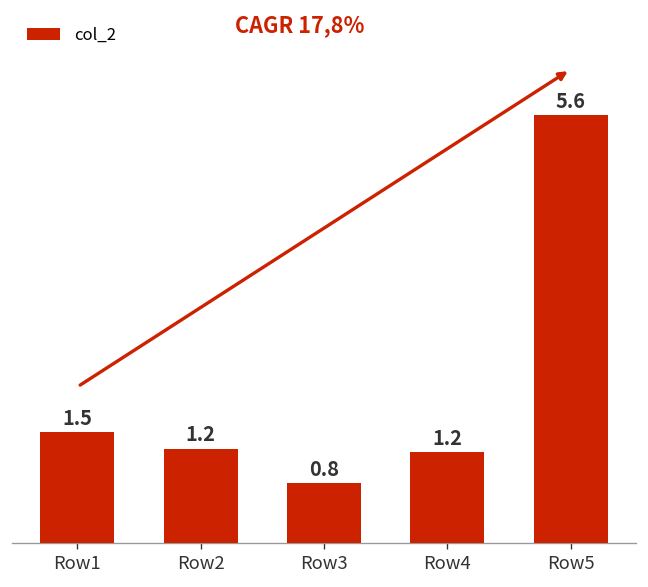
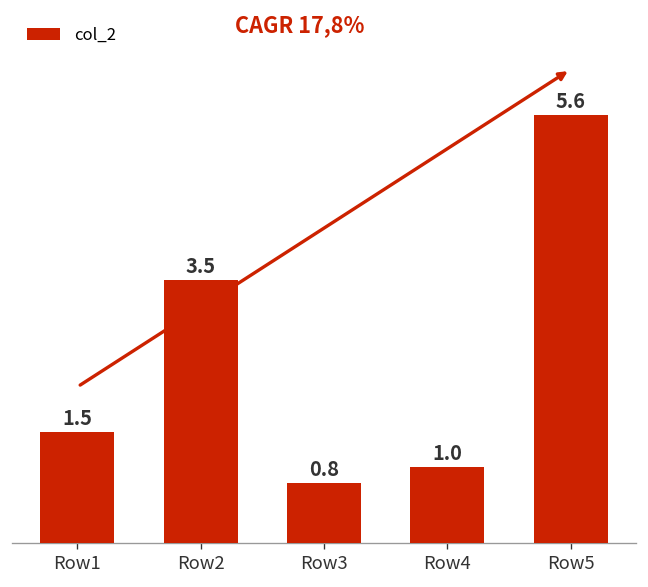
Row2: 1.2 -> 3.5
Row4: 1.2 -> 1.0
